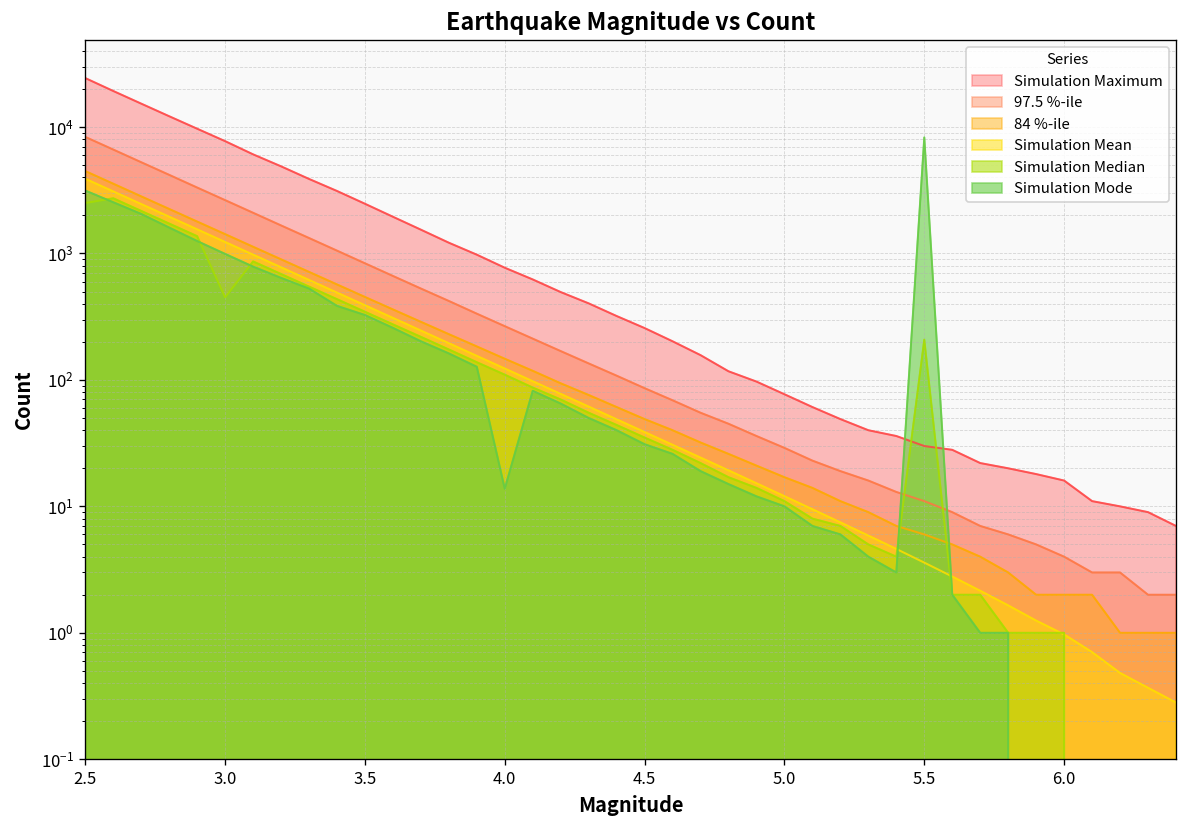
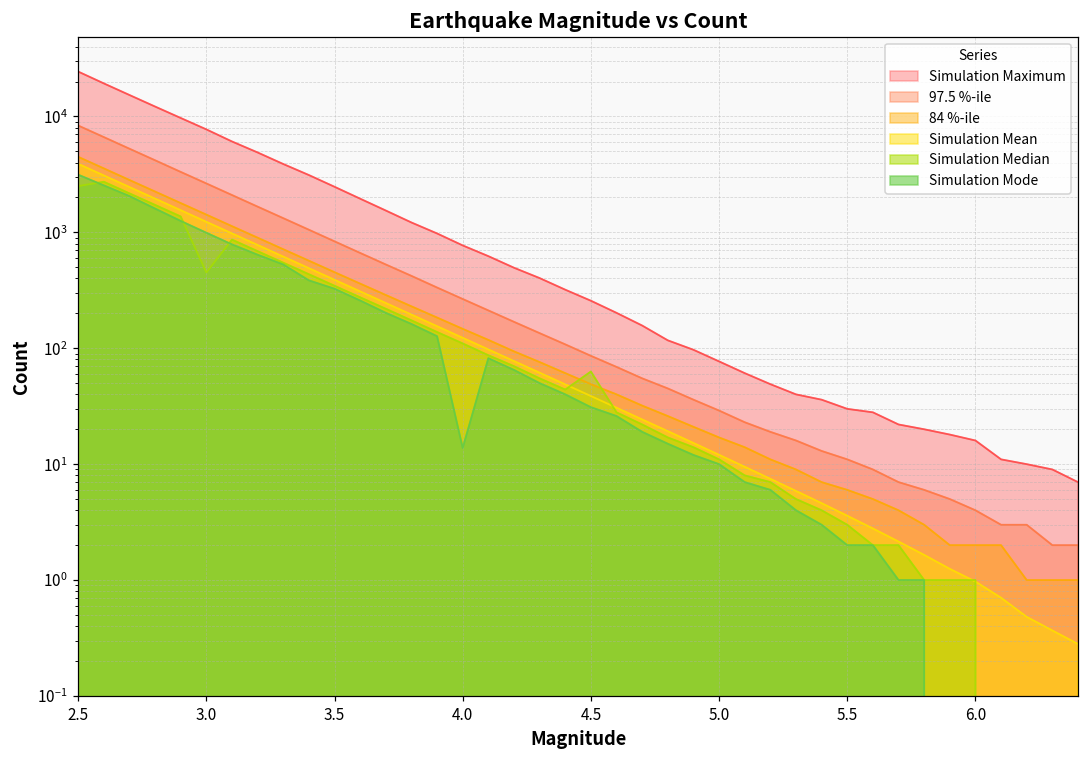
Simulation Median, 4.5: 35 -> 60
Simulation Median, 5.5: 210 -> 3.0
Simulation Mode, 5.5: 8000 -> 2.0
